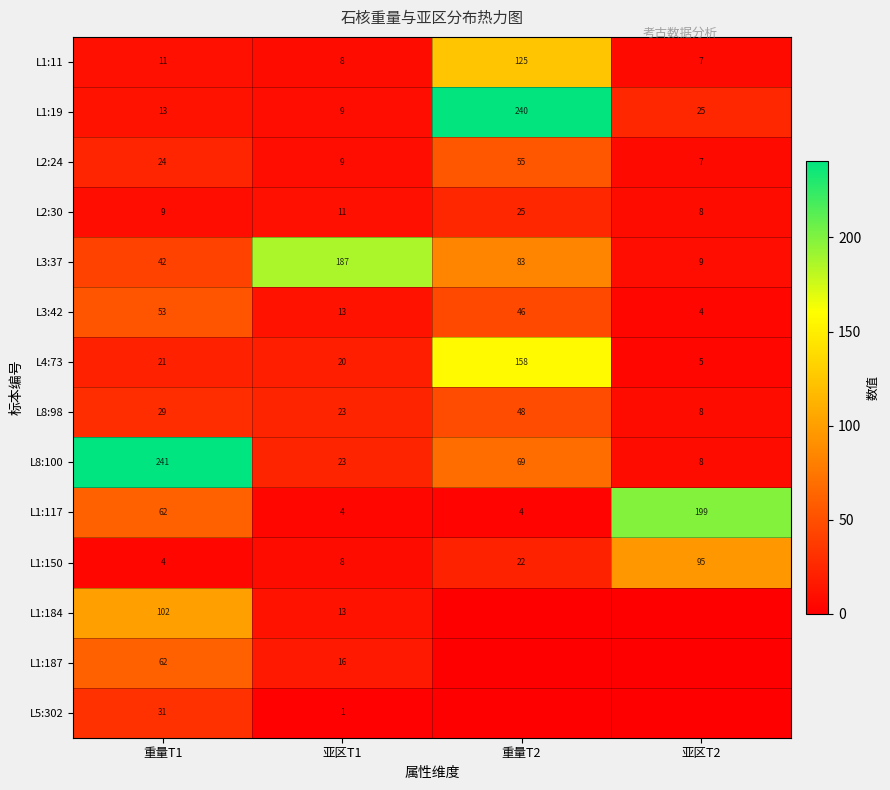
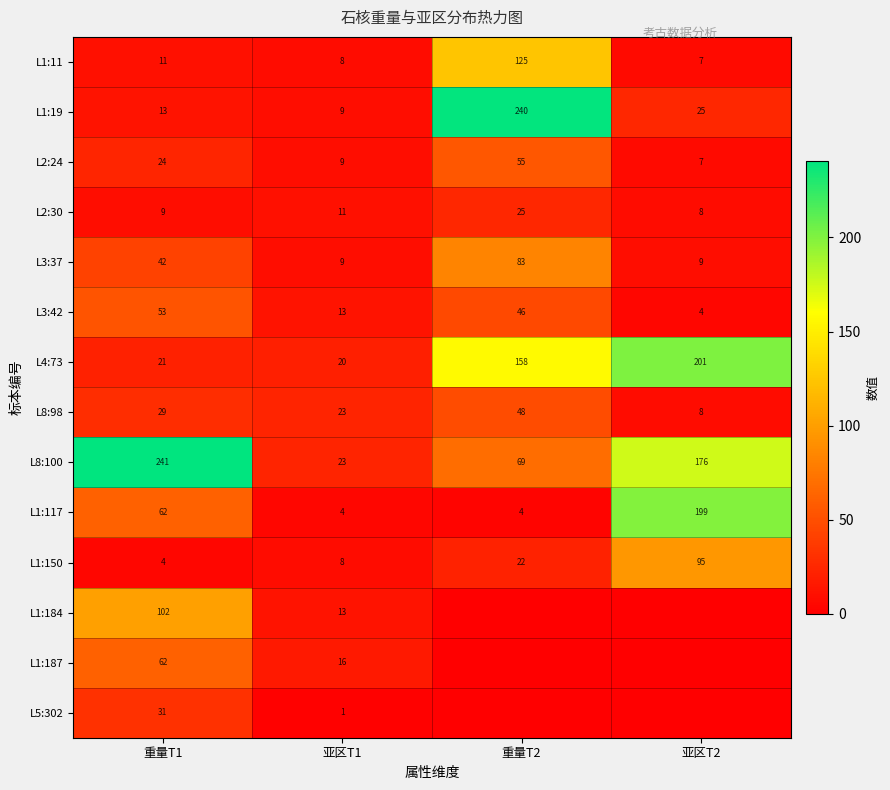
L3:37, 亚区T1: 187 -> 9
L4:73, 亚区T2: 5 -> 201
L8:100, 亚区T2: 8 -> 176
